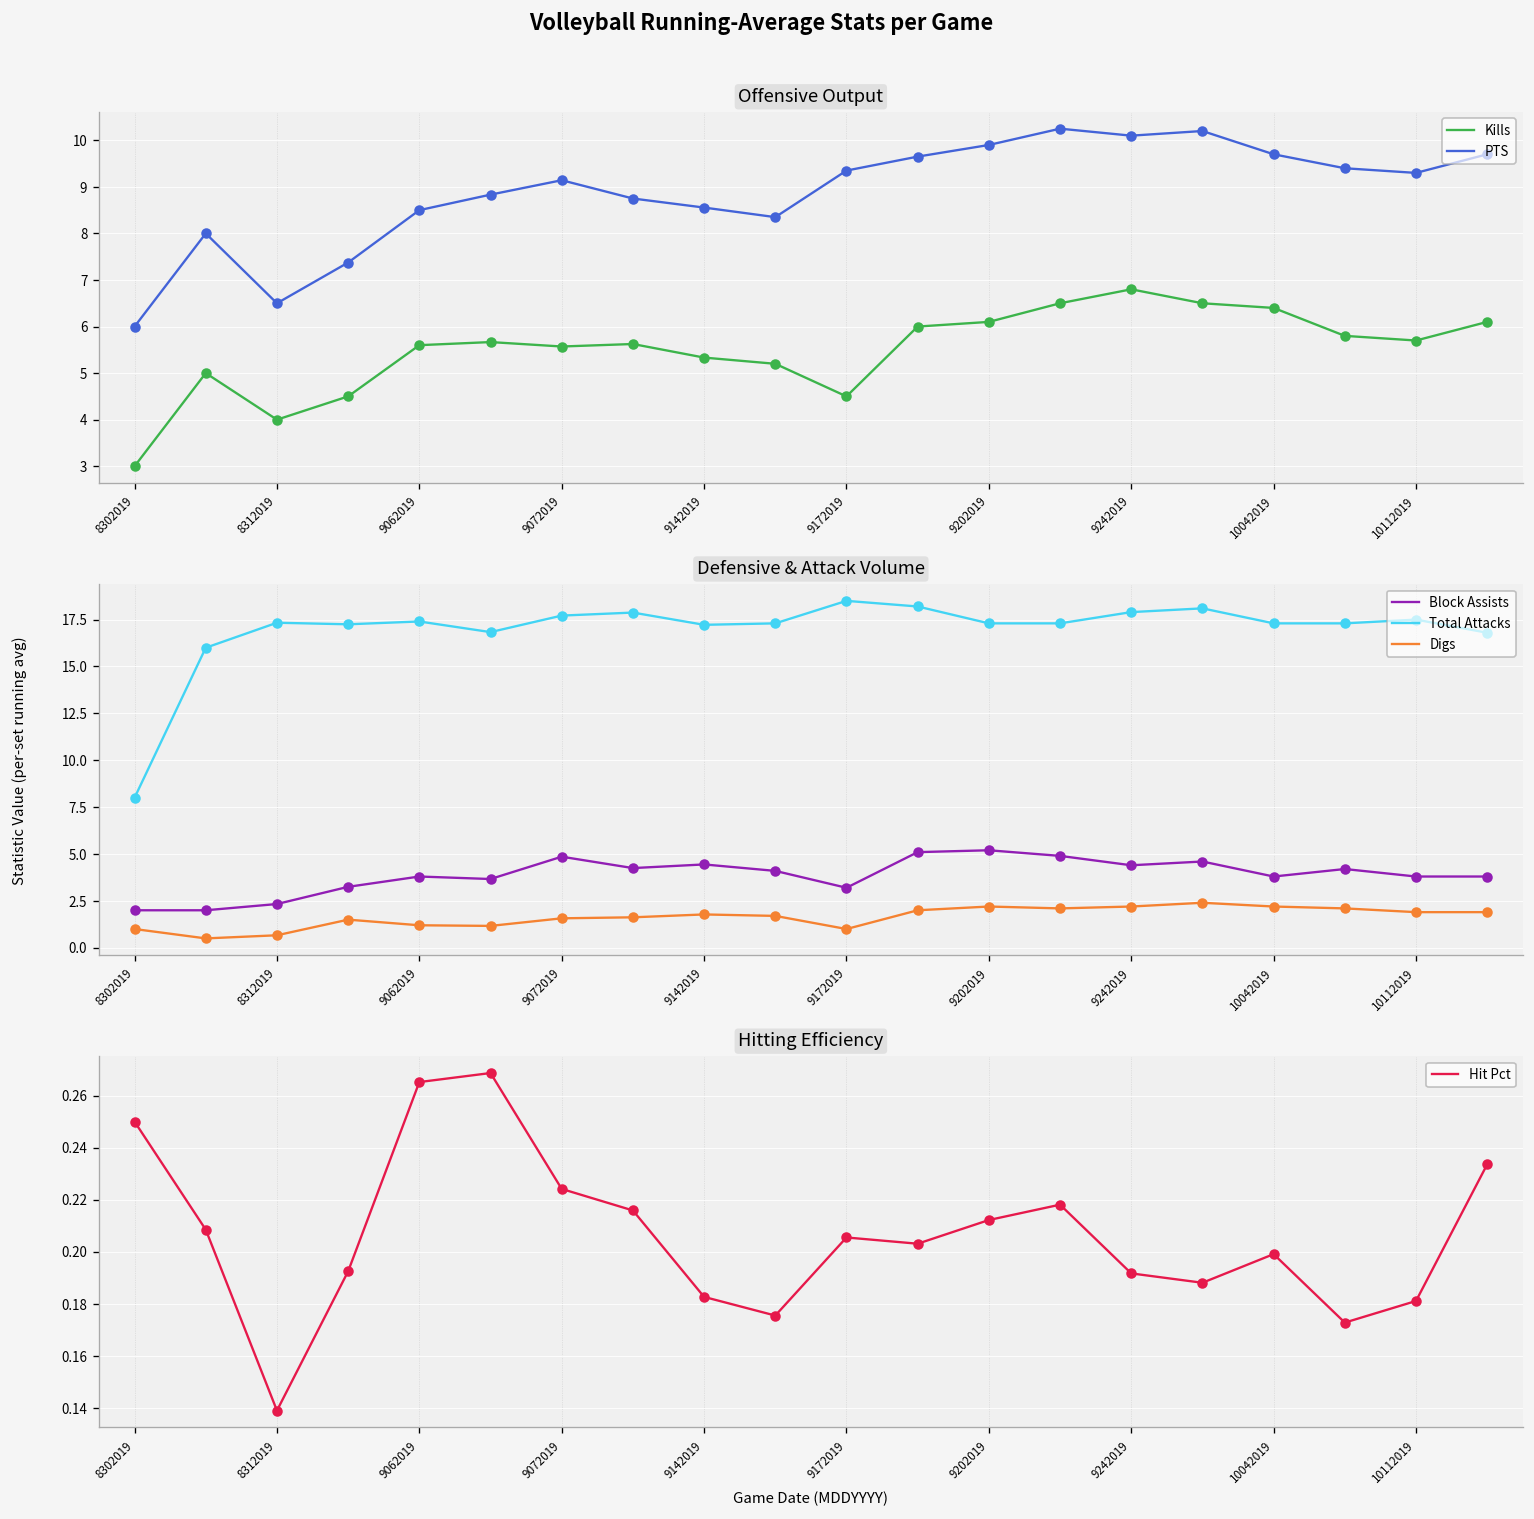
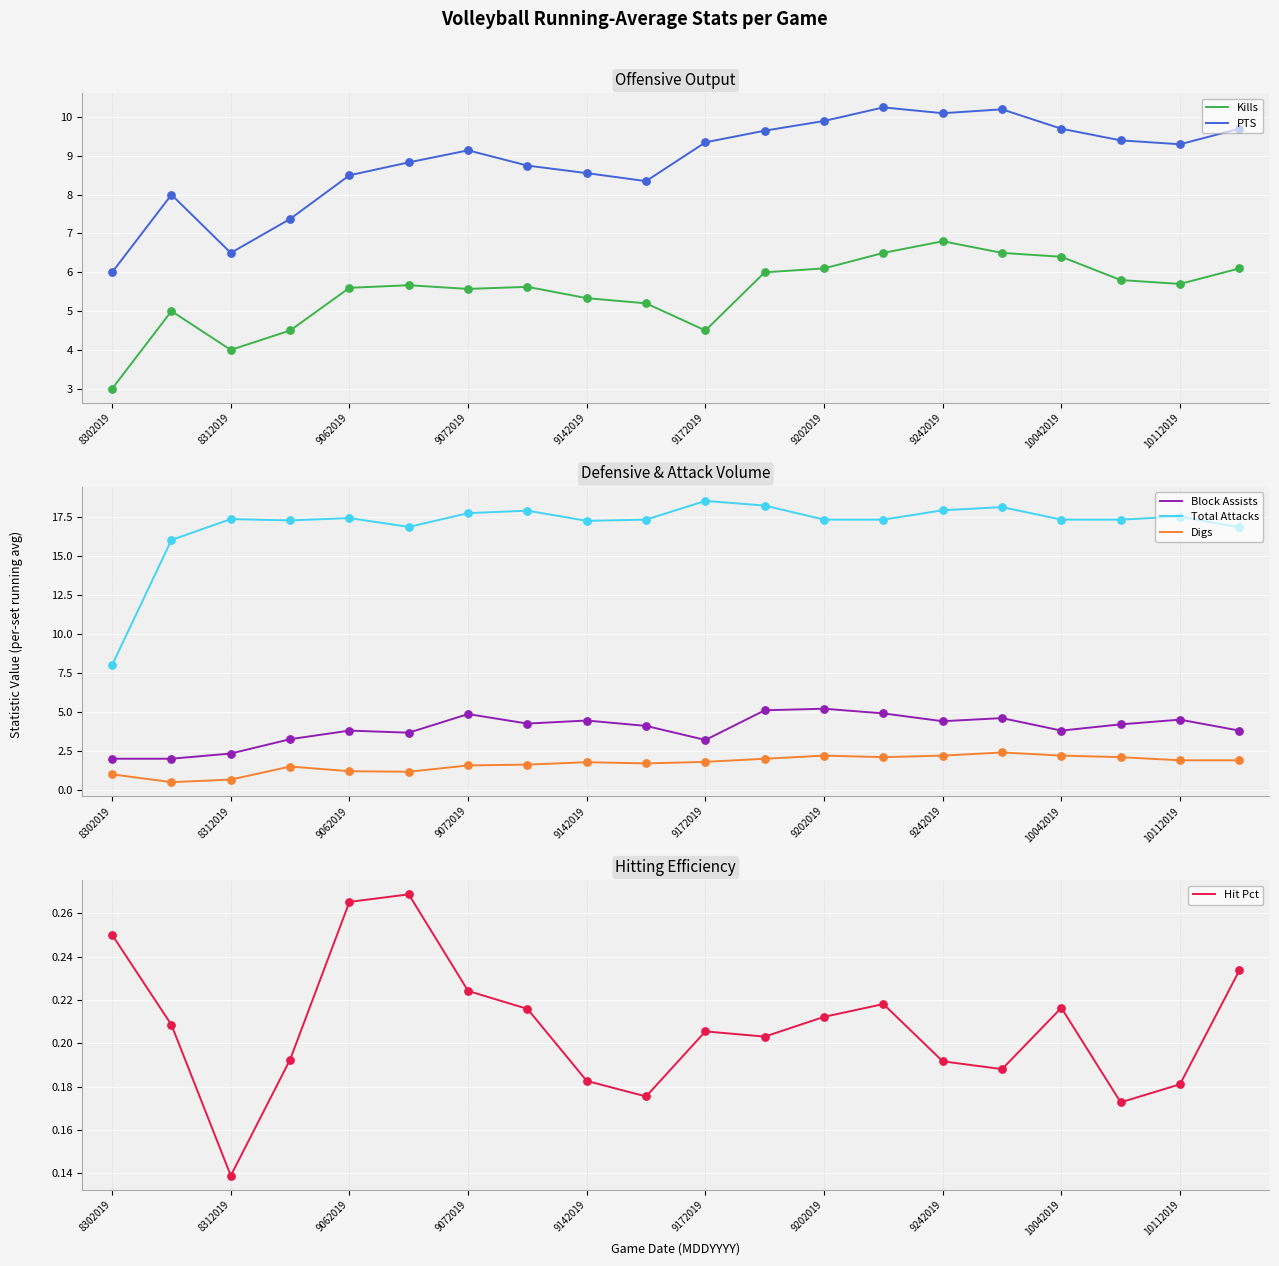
Defensive & Attack Volume, Digs, 9172019: 1.0 -> 1.8
Defensive & Attack Volume, Block Assists, 10112019: 3.8 -> 4.5
Hitting Efficiency, 10042019: 0.199 -> 0.216
